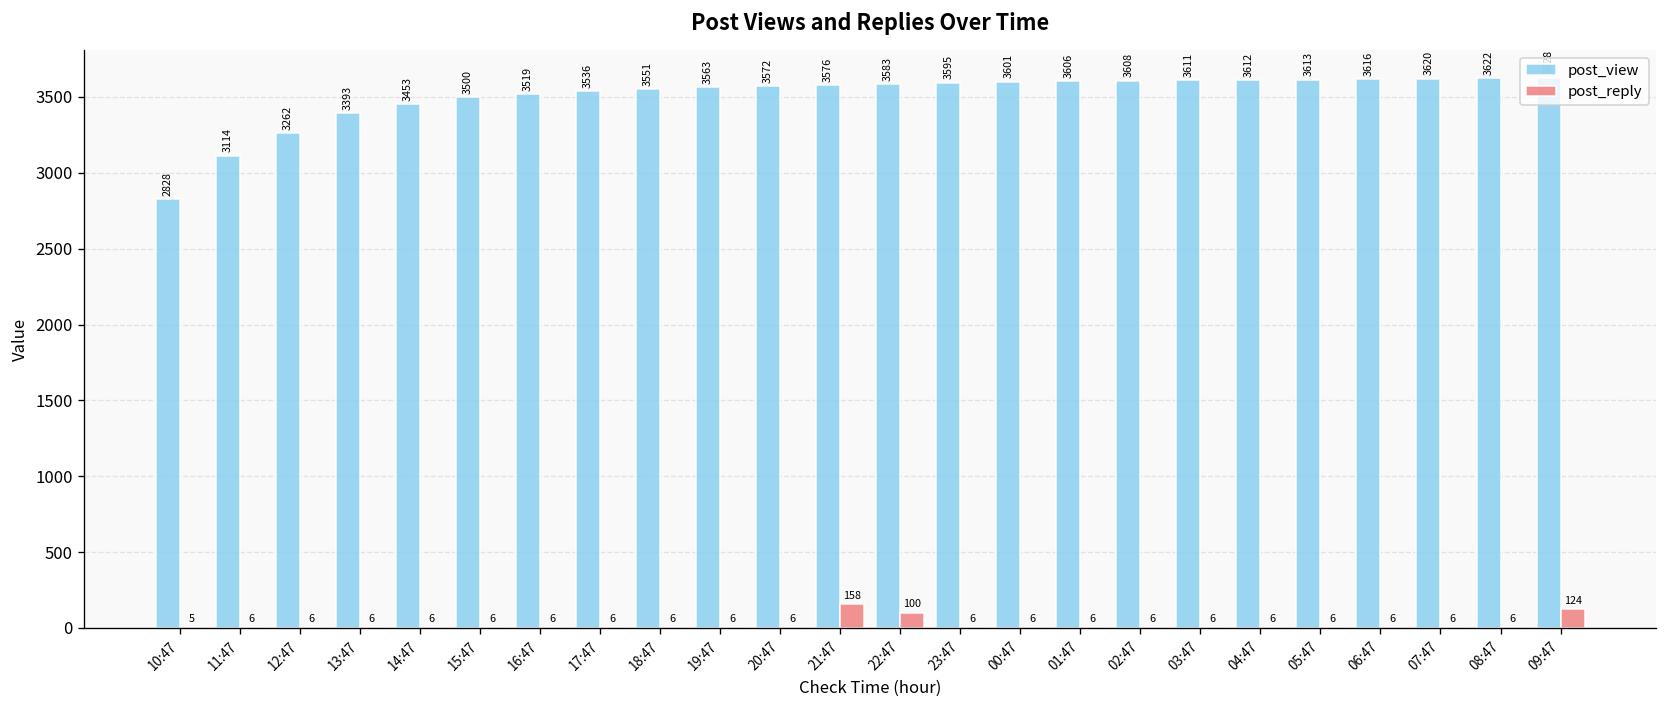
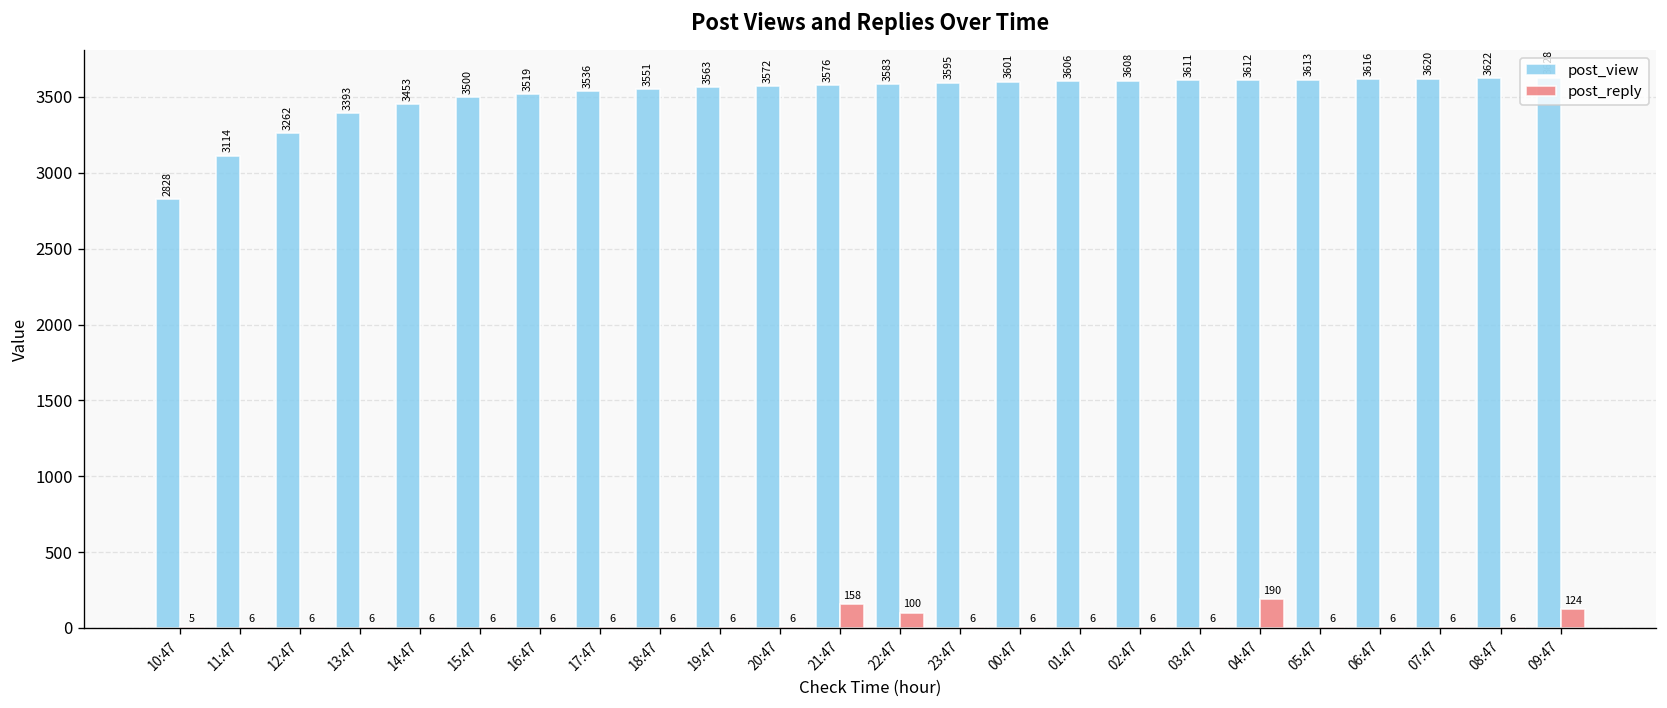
post_reply, 04:47: 6 -> 190
